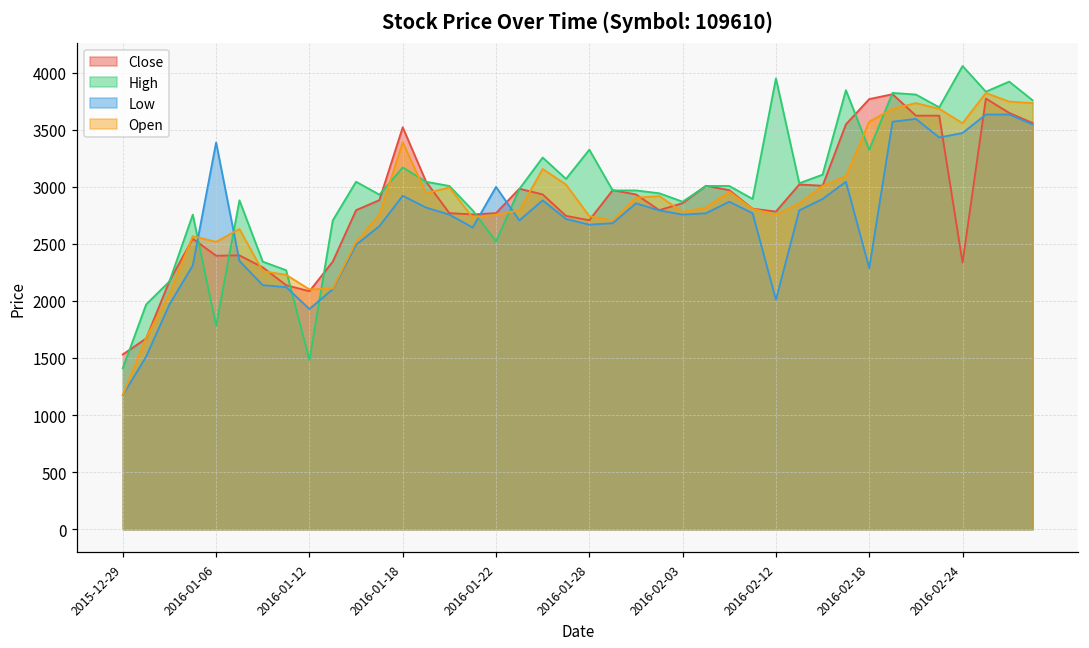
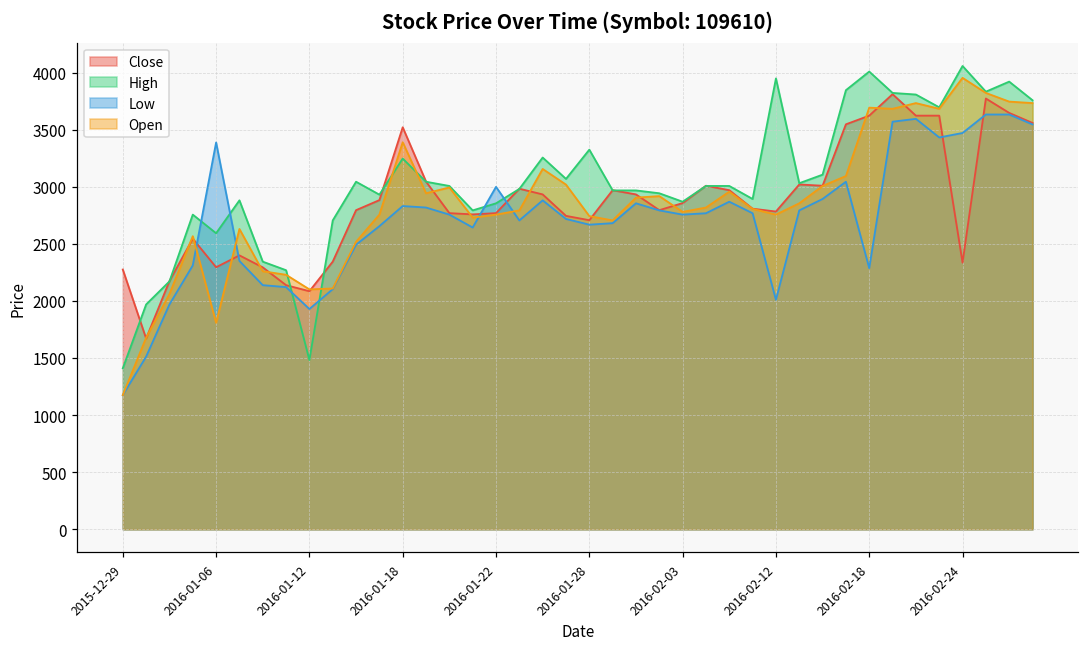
Close, 2015-12-29: 1530 -> 2280
Close, 2016-01-06: 2400 -> 2300
High, 2016-01-06: 1780 -> 2590
Open, 2016-01-06: 2520 -> 1810
High, 2016-01-18: 3170 -> 3250
Low, 2016-01-18: 2920 -> 2830
High, 2016-01-22: 2520 -> 2860
Close, 2016-02-18: 3770 -> 3620
High, 2016-02-18: 3320 -> 4010
Open, 2016-02-18: 3570 -> 3690
Open, 2016-02-24: 3560 -> 3950
